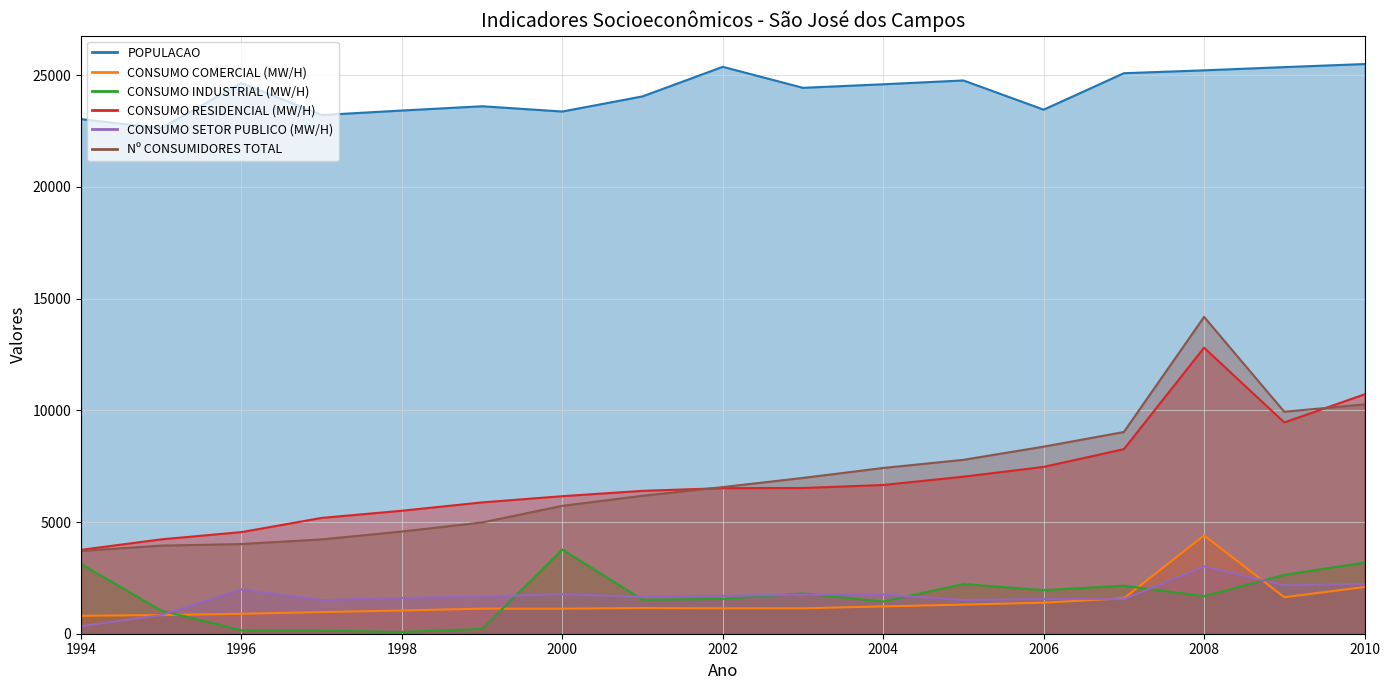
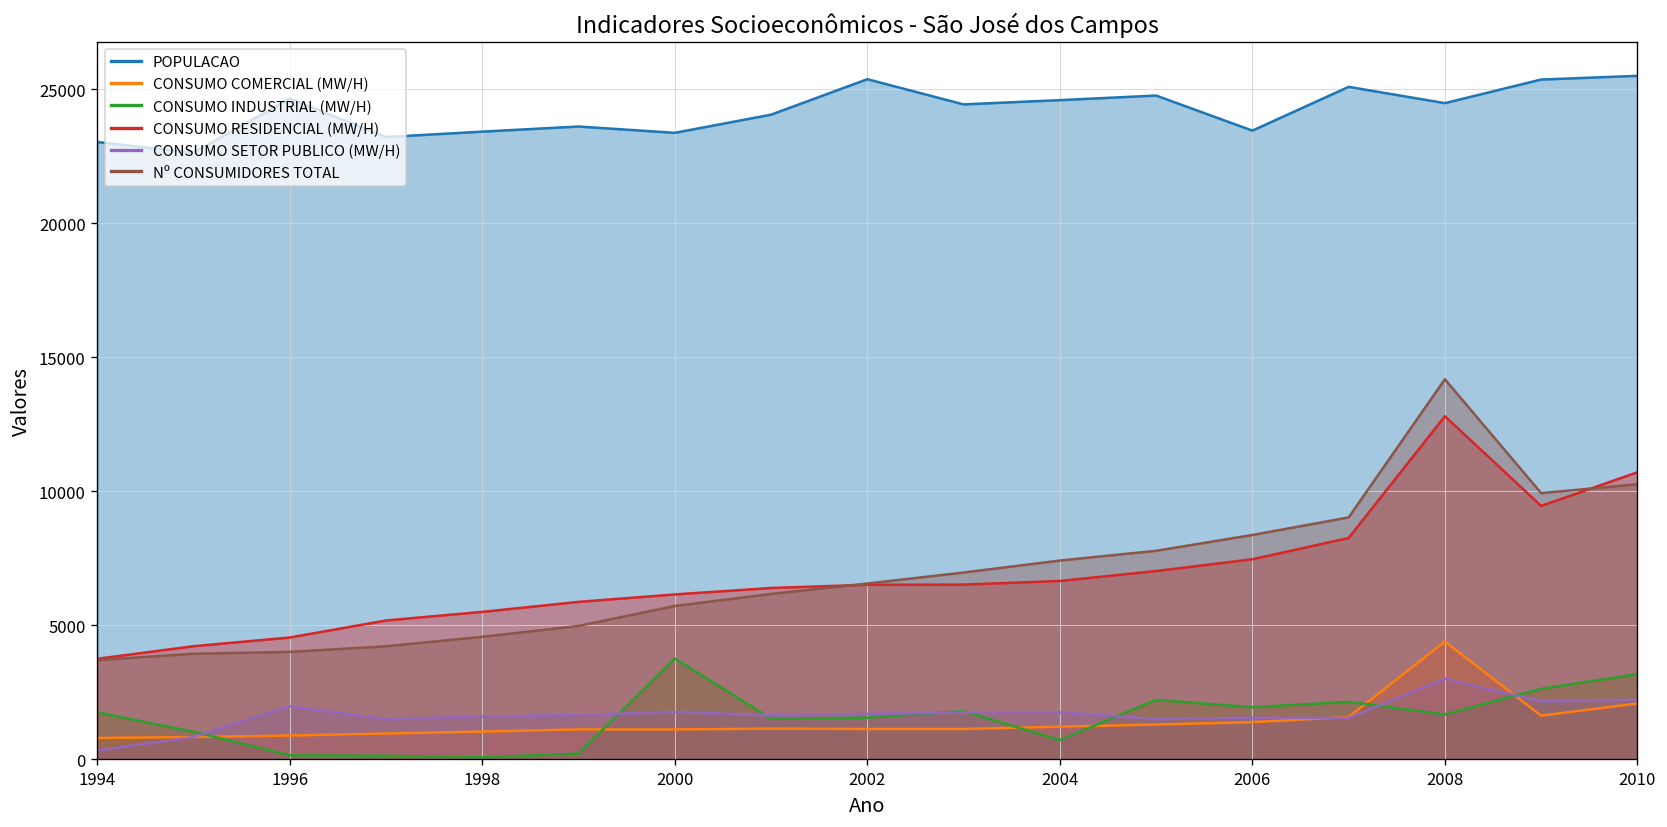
CONSUMO INDUSTRIAL (MW/H), 1994: 3100 -> 1800
CONSUMO INDUSTRIAL (MW/H), 2004: 1400 -> 700
POPULACAO, 2008: 25200 -> 24500
